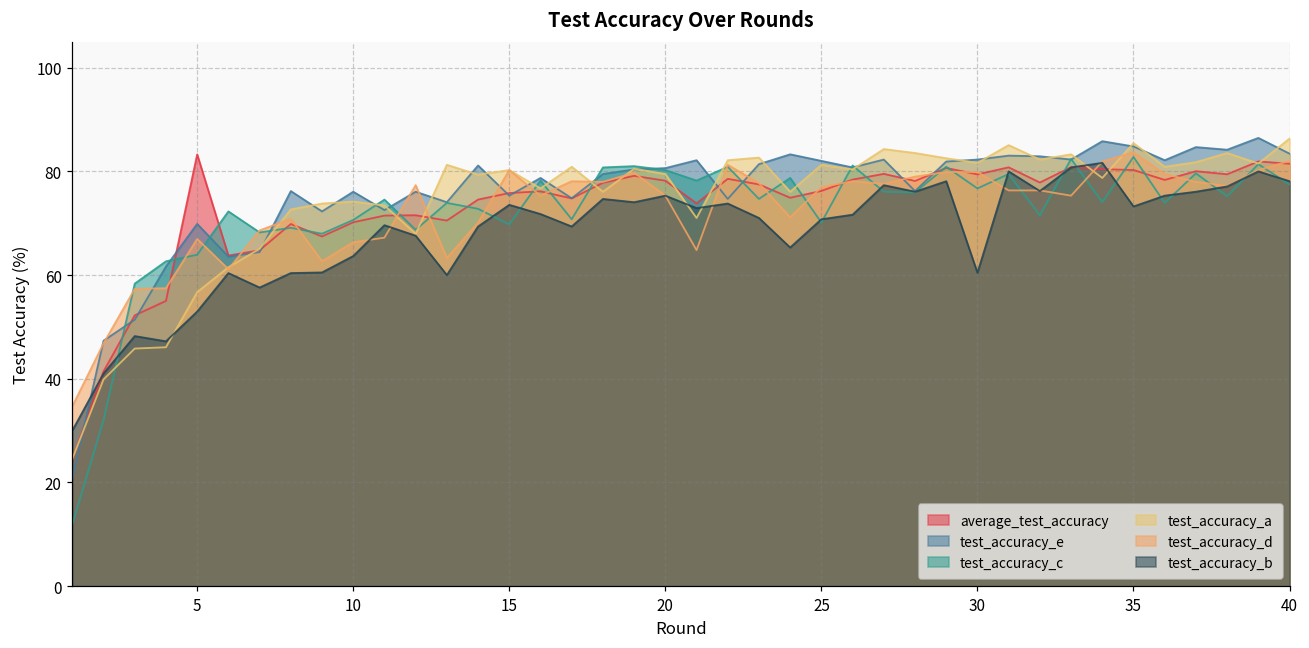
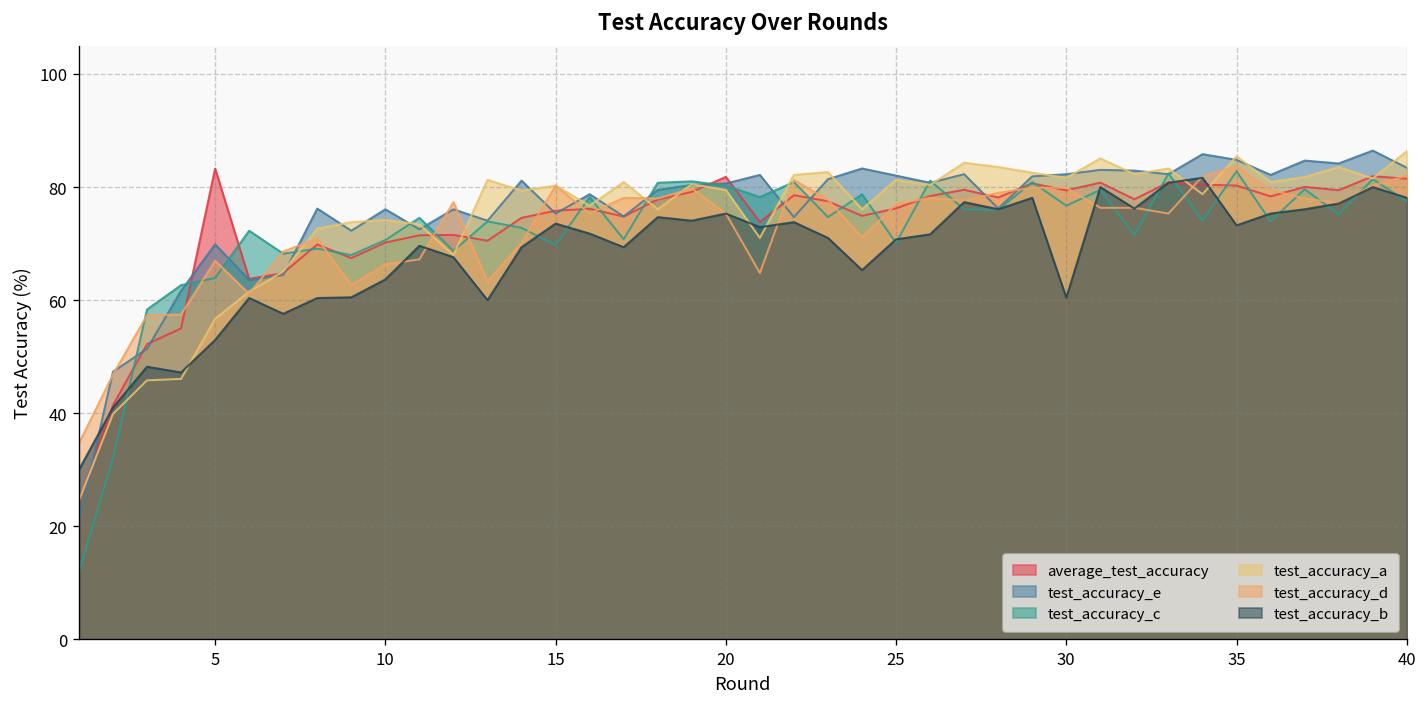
average_test_accuracy, 20: 78 -> 82
